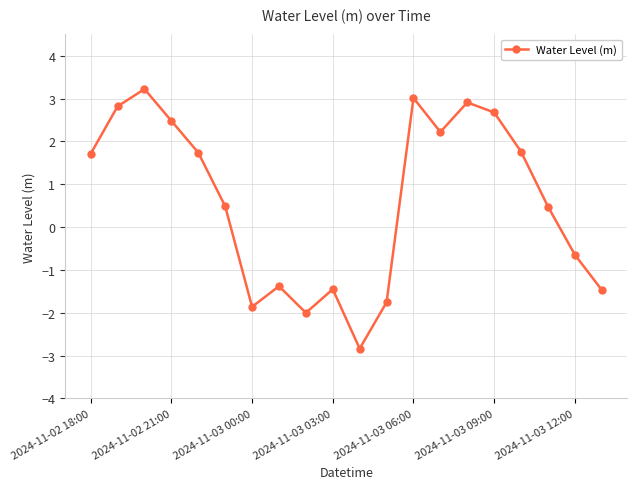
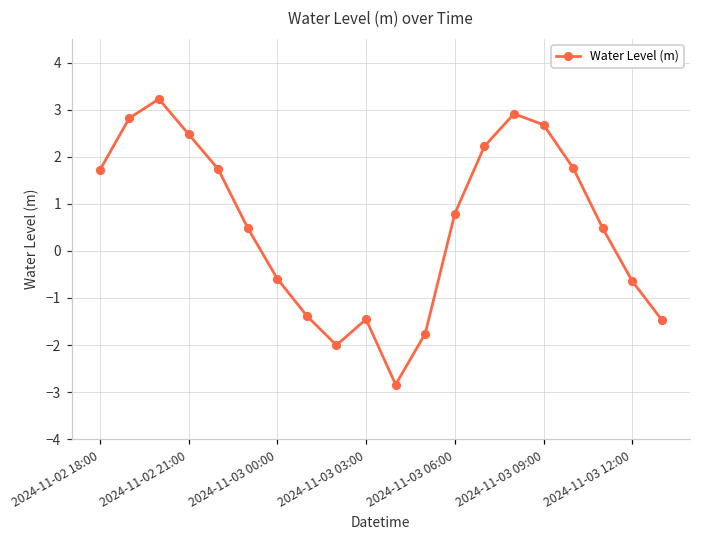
2024-11-03 00:00: -1.9 -> -0.6
2024-11-03 06:00: 3.0 -> 0.8
